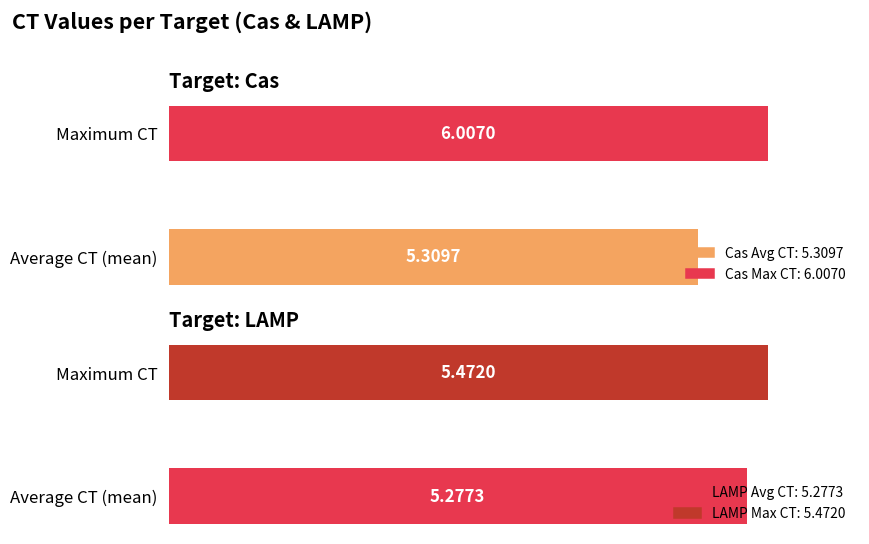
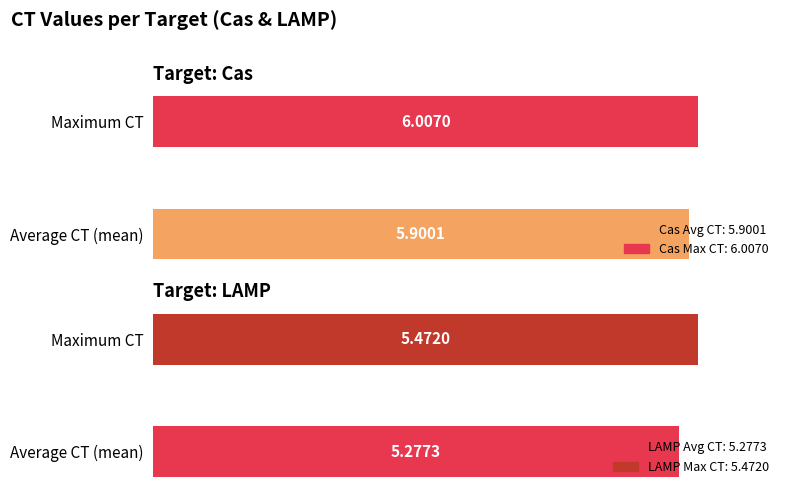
Target: Cas, Average CT (mean): 5.3097 -> 5.9001
